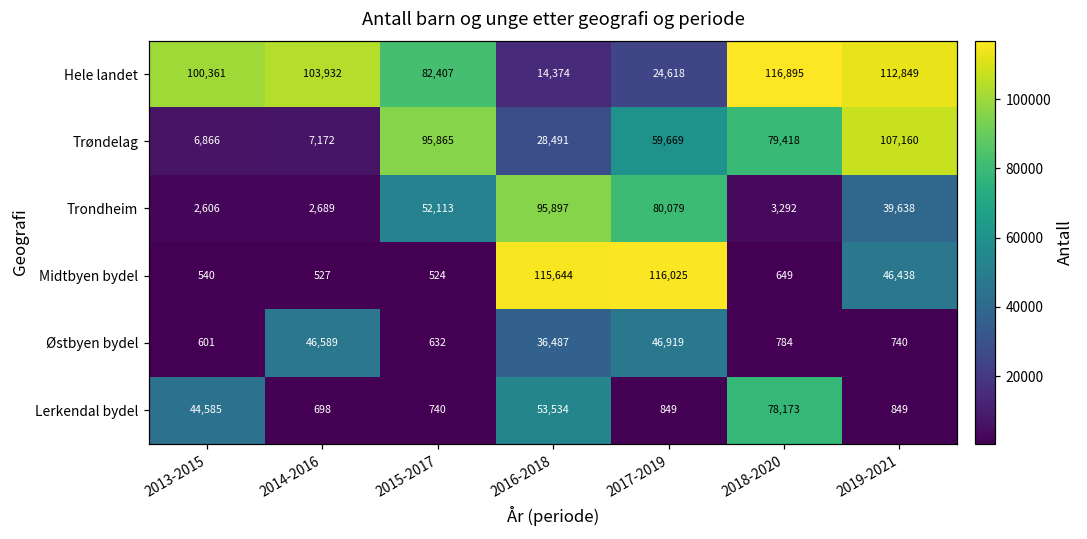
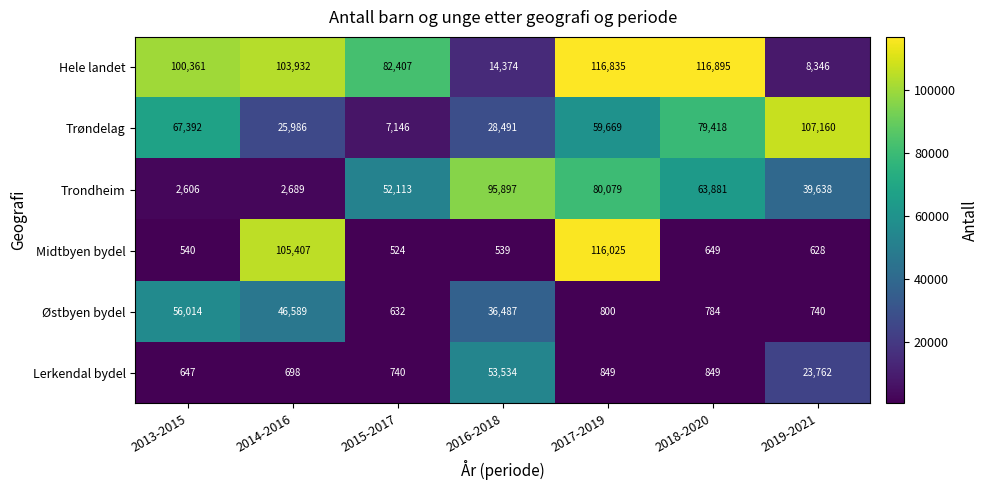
Hele landet, 2017-2019: 24,618 -> 116,835
Hele landet, 2019-2021: 112,849 -> 8,346
Trøndelag, 2013-2015: 6,866 -> 67,392
Trøndelag, 2014-2016: 7,172 -> 25,986
Trøndelag, 2015-2017: 95,865 -> 7,146
Trondheim, 2018-2020: 3,292 -> 63,881
Midtbyen bydel, 2014-2016: 527 -> 105,407
Midtbyen bydel, 2016-2018: 115,644 -> 539
Midtbyen bydel, 2019-2021: 46,438 -> 628
Østbyen bydel, 2013-2015: 601 -> 56,014
Østbyen bydel, 2017-2019: 46,919 -> 800
Lerkendal bydel, 2013-2015: 44,585 -> 647
Lerkendal bydel, 2018-2020: 78,173 -> 849
Lerkendal bydel, 2019-2021: 849 -> 23,762
